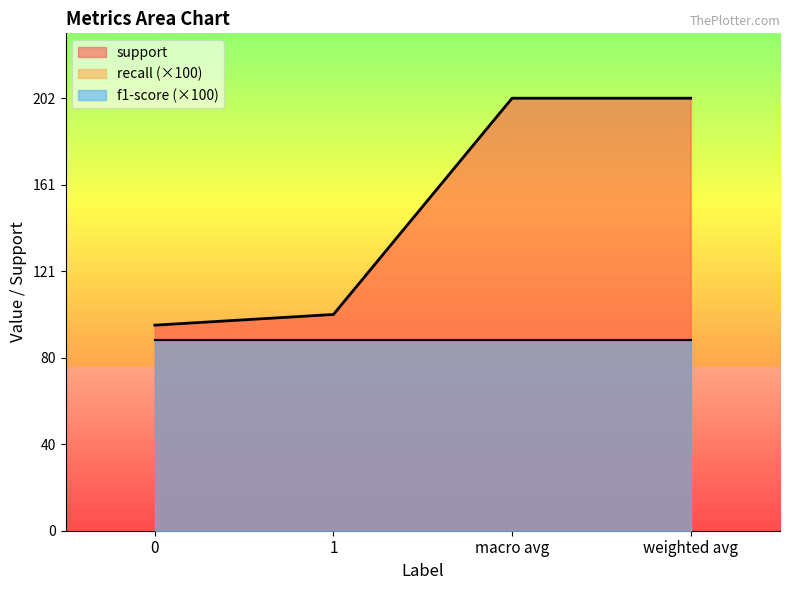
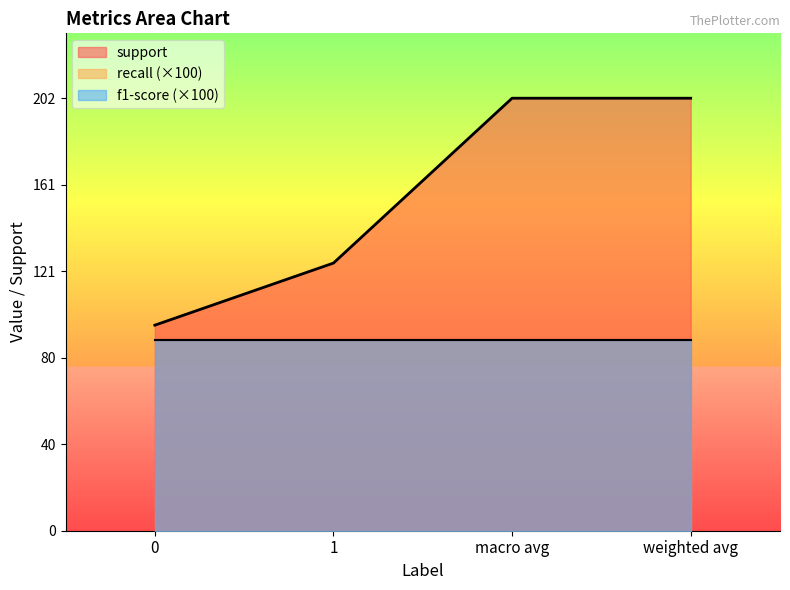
support, 1: 101 -> 125
